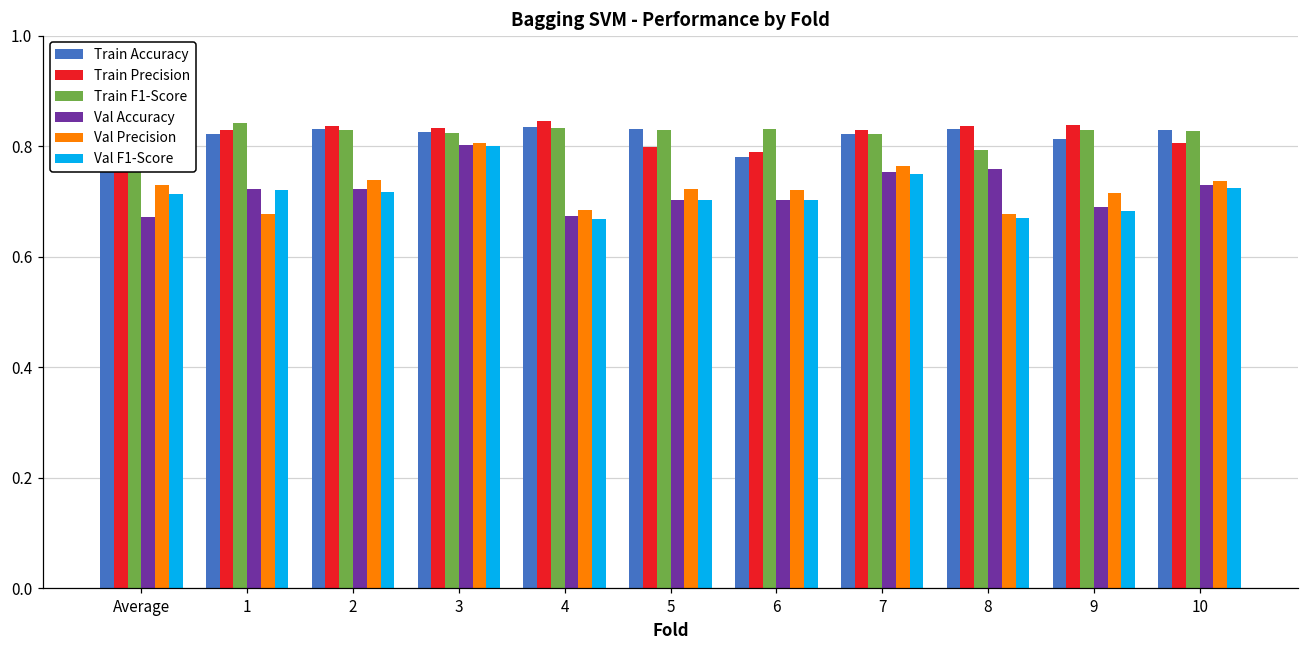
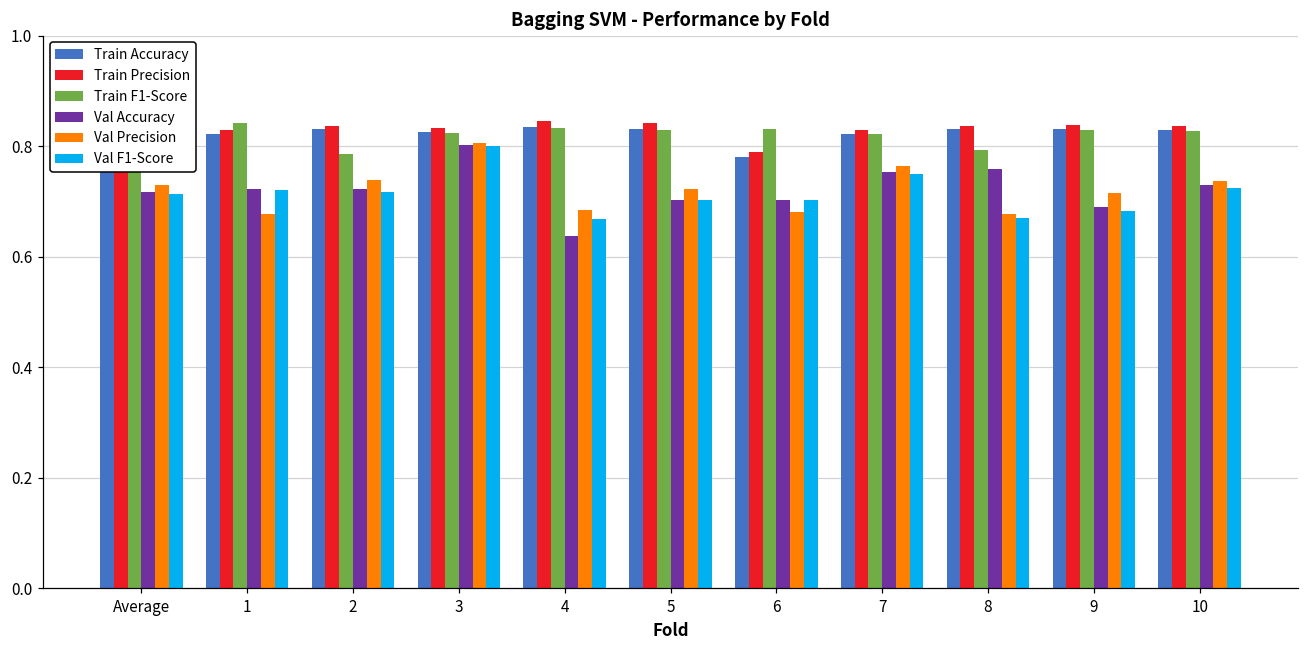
Val Accuracy, Average: 0.67 -> 0.72
Train F1-Score, 2: 0.83 -> 0.78
Val Accuracy, 4: 0.67 -> 0.64
Train Precision, 5: 0.80 -> 0.84
Val Precision, 6: 0.72 -> 0.68
Train Accuracy, 9: 0.81 -> 0.83
Train Precision, 10: 0.80 -> 0.84
